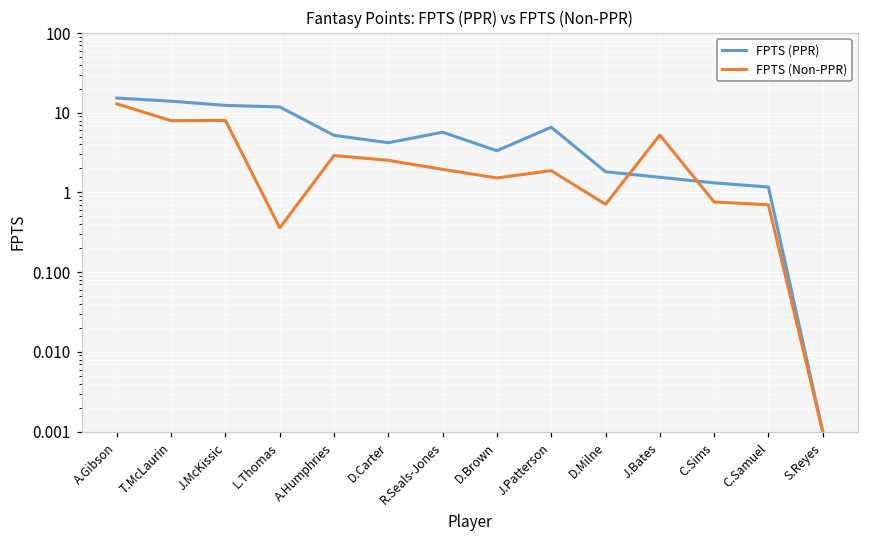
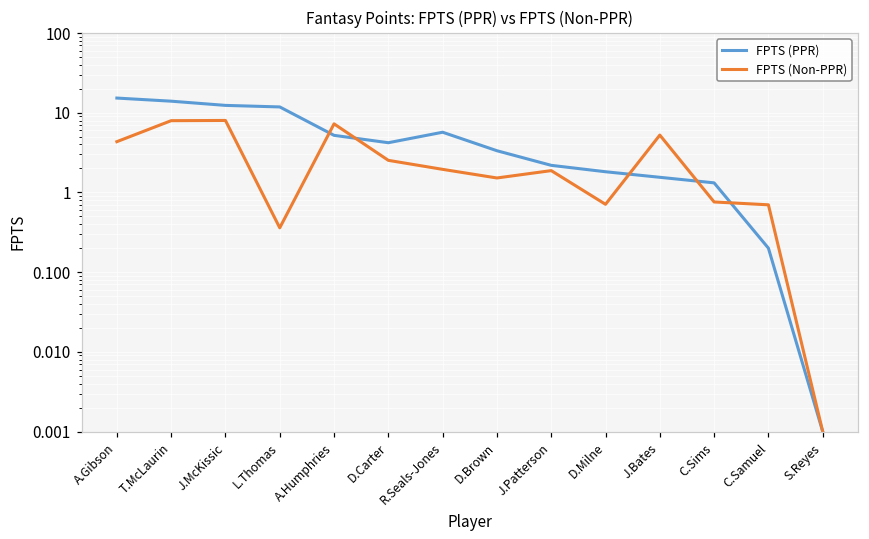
FPTS (Non-PPR), A.Gibson: 13 -> 4
FPTS (Non-PPR), A.Humphries: 2.9 -> 7
FPTS (PPR), J.Patterson: 7 -> 2.2
FPTS (PPR), C.Samuel: 1.2 -> 0.20
